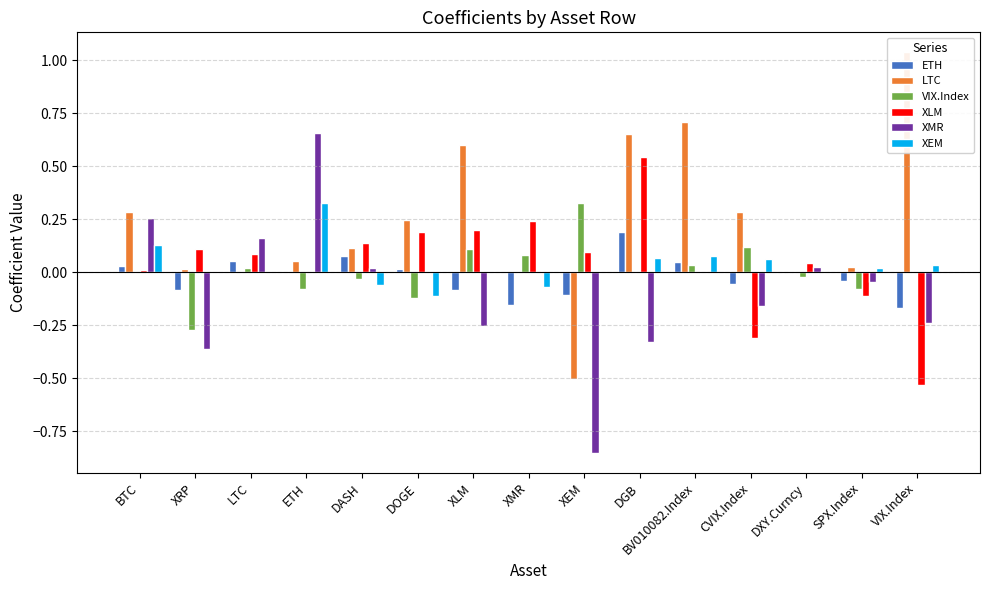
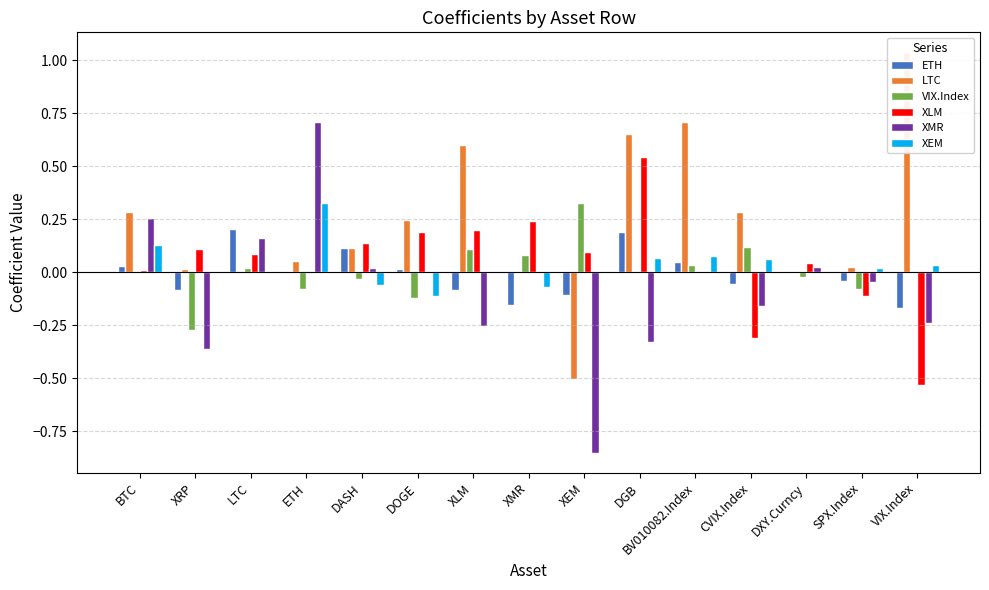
ETH, LTC: 0.05 -> 0.20
XMR, ETH: 0.66 -> 0.71
ETH, DASH: 0.08 -> 0.11
